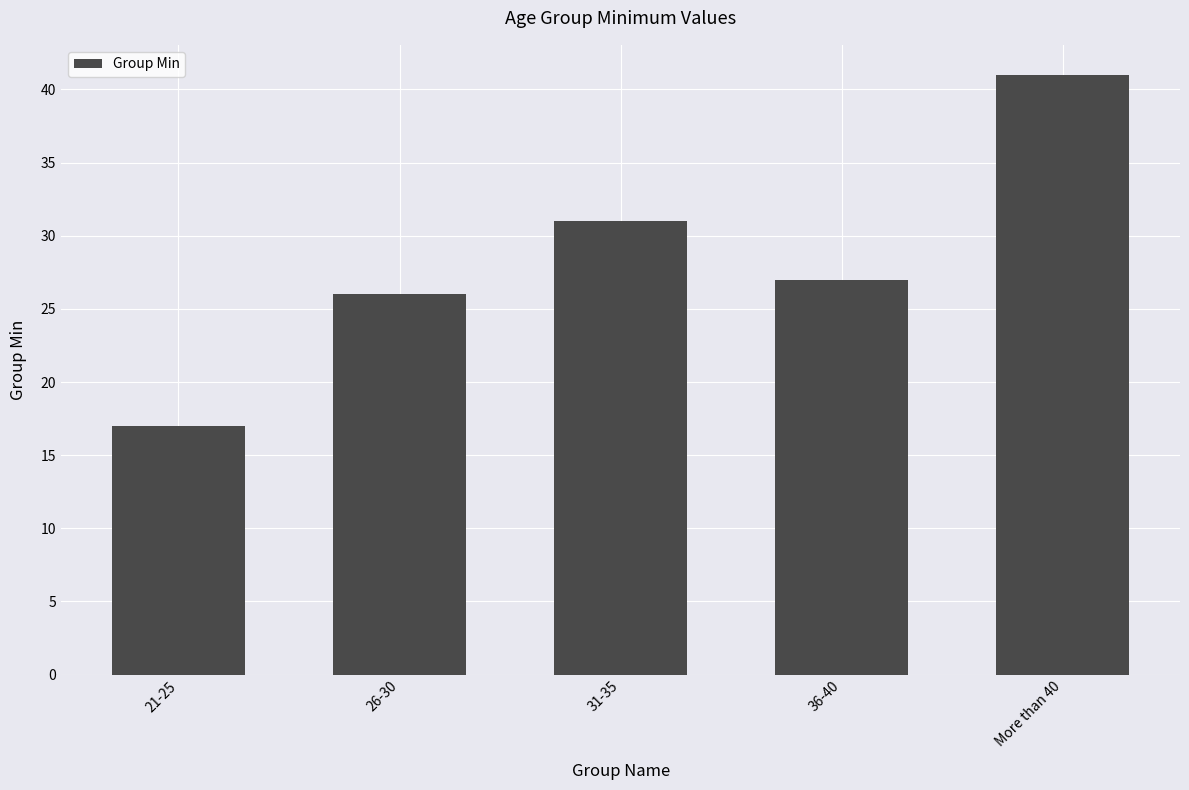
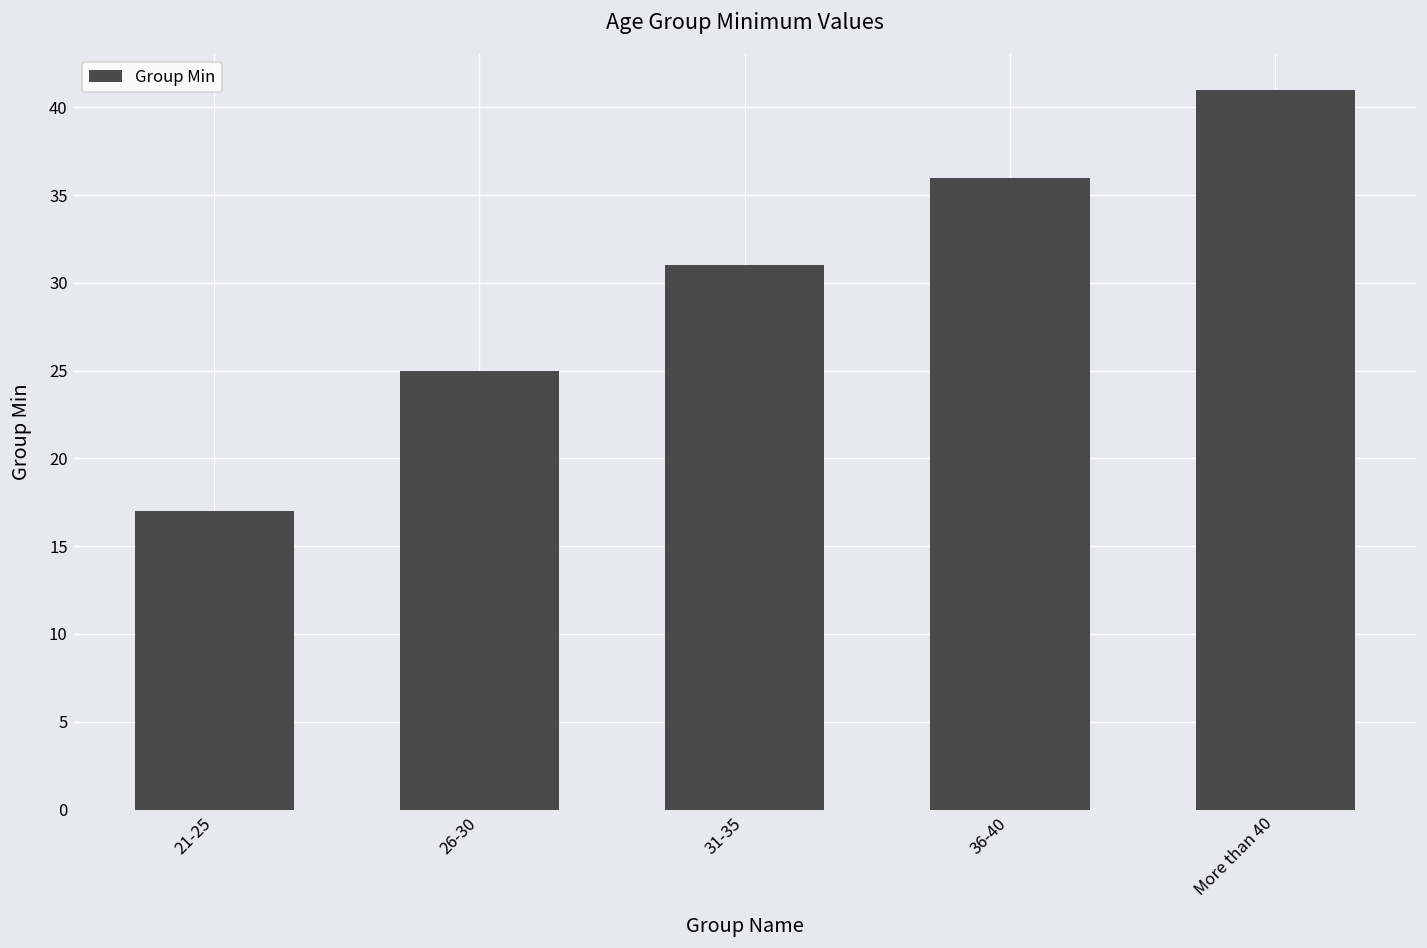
26-30: 26 -> 25
36-40: 27 -> 36
